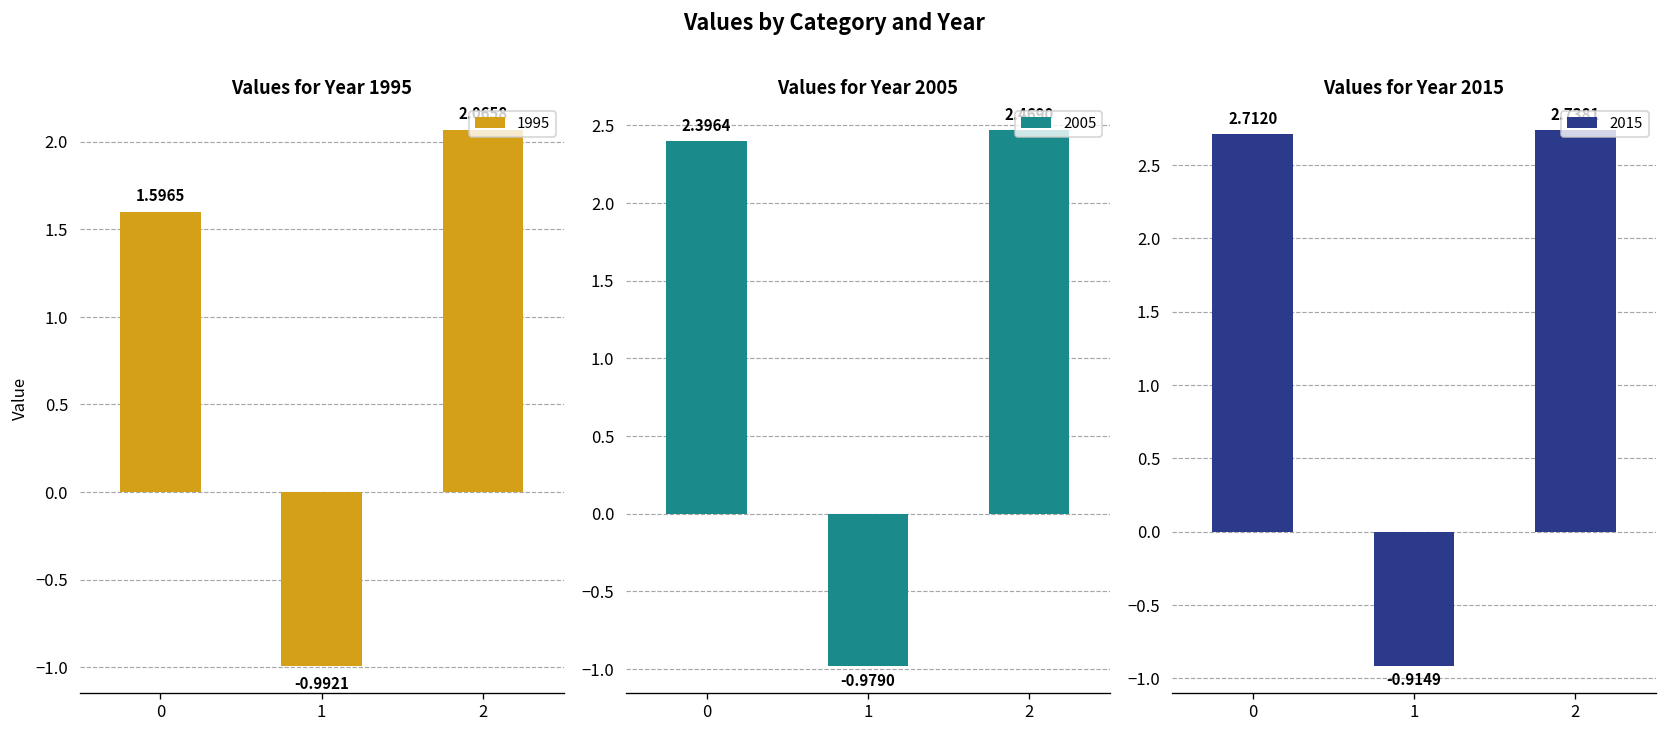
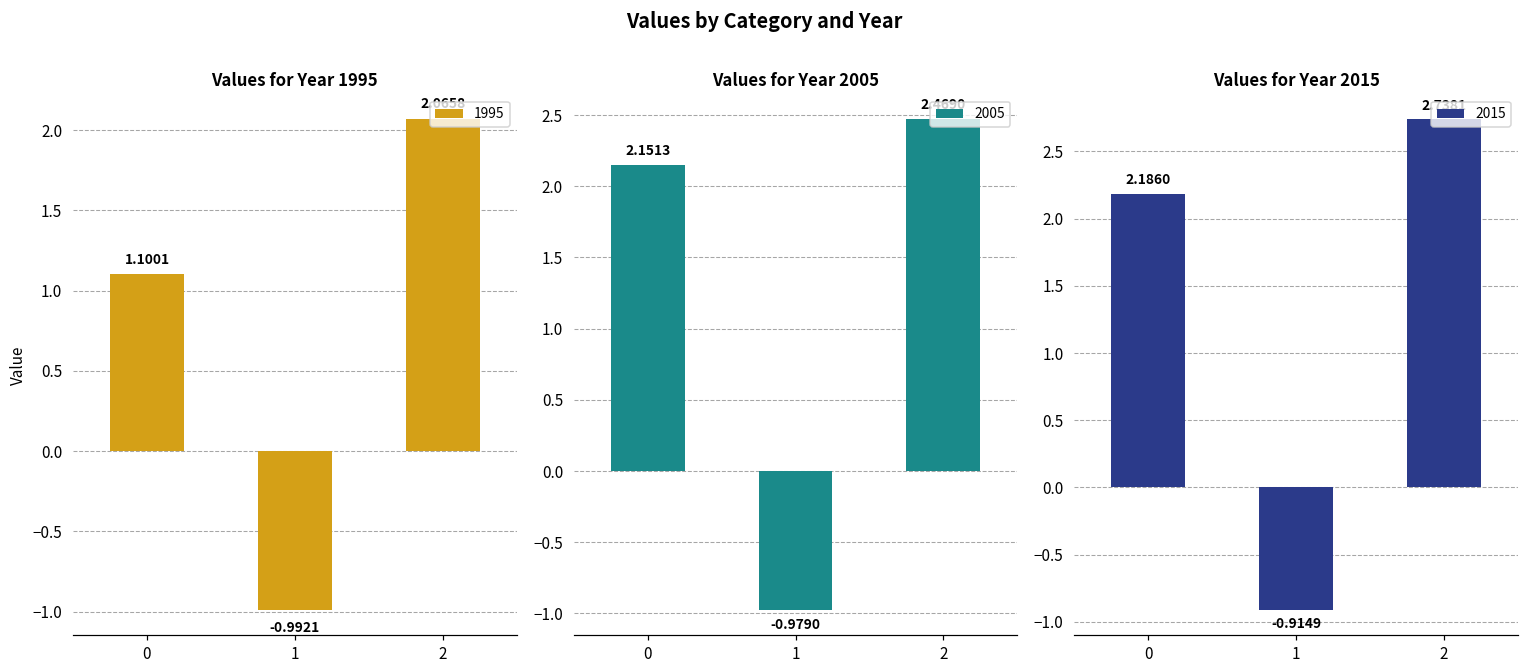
Values for Year 1995, 0: 1.5965 -> 1.1001
Values for Year 2005, 0: 2.3964 -> 2.1513
Values for Year 2015, 0: 2.7120 -> 2.1860
